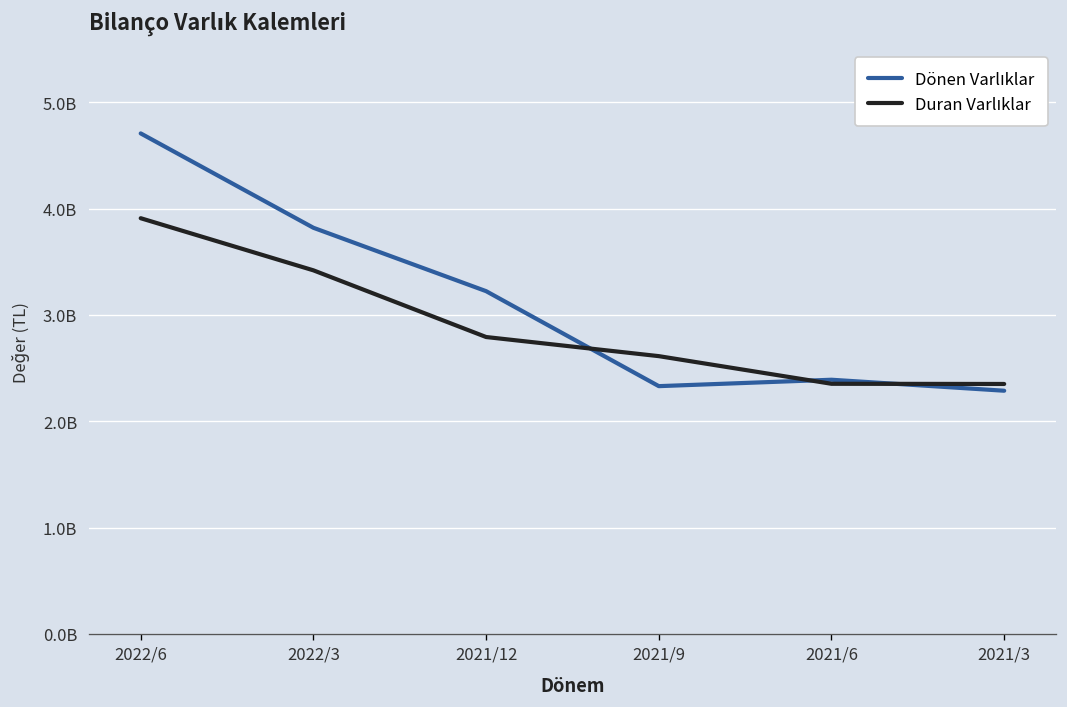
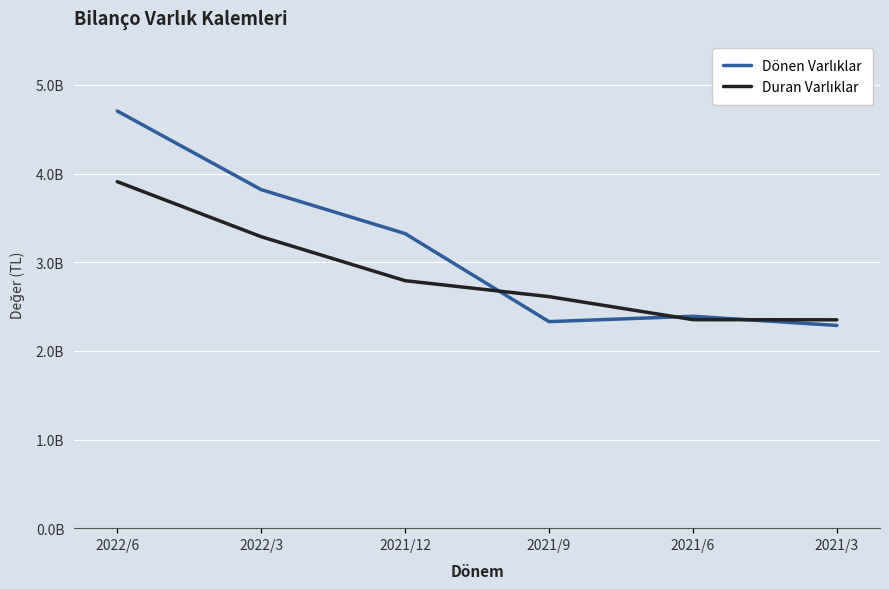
Duran Varlıklar, 2022/3: 3400000000 -> 3300000000
Dönen Varlıklar, 2021/12: 3200000000 -> 3300000000
